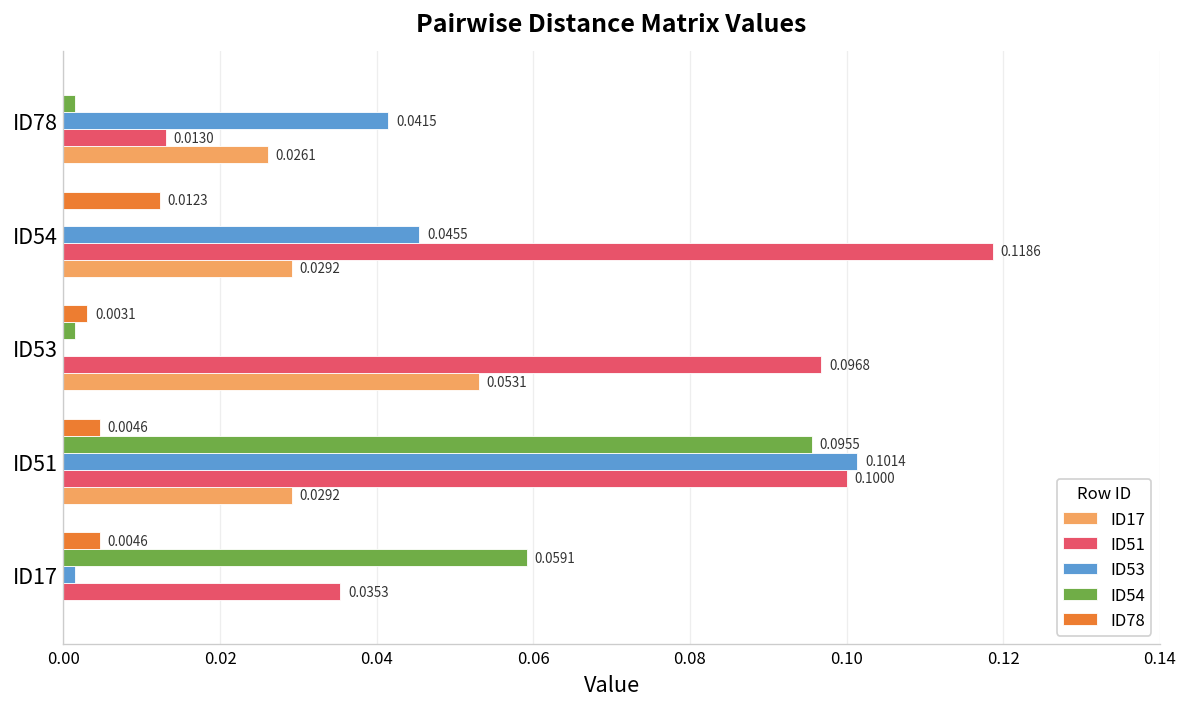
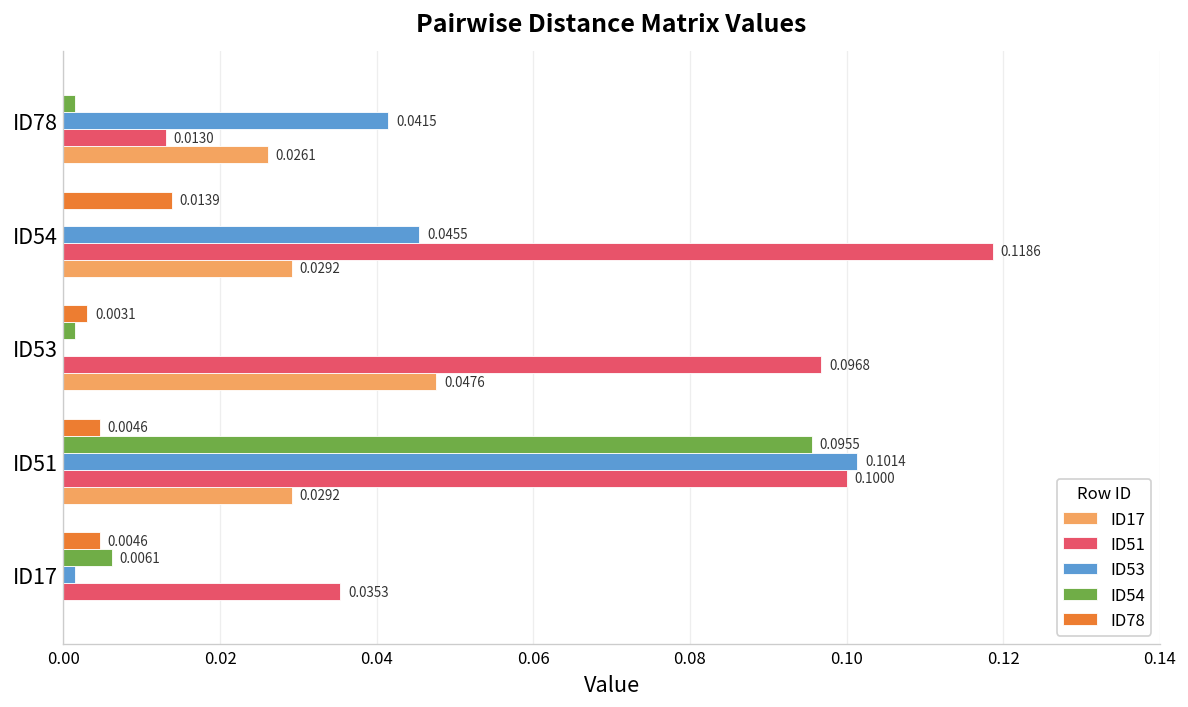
ID78, ID54: 0.0123 -> 0.0139
ID17, ID53: 0.0531 -> 0.0476
ID54, ID17: 0.0591 -> 0.0061
